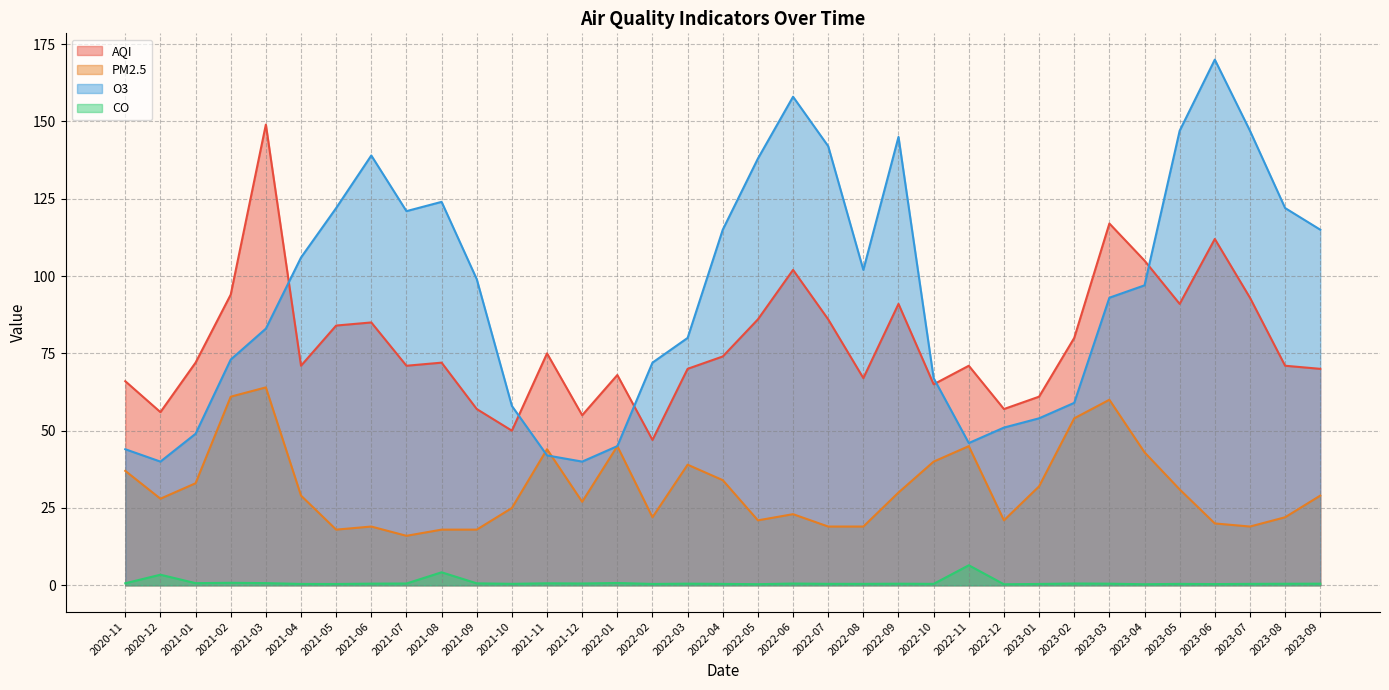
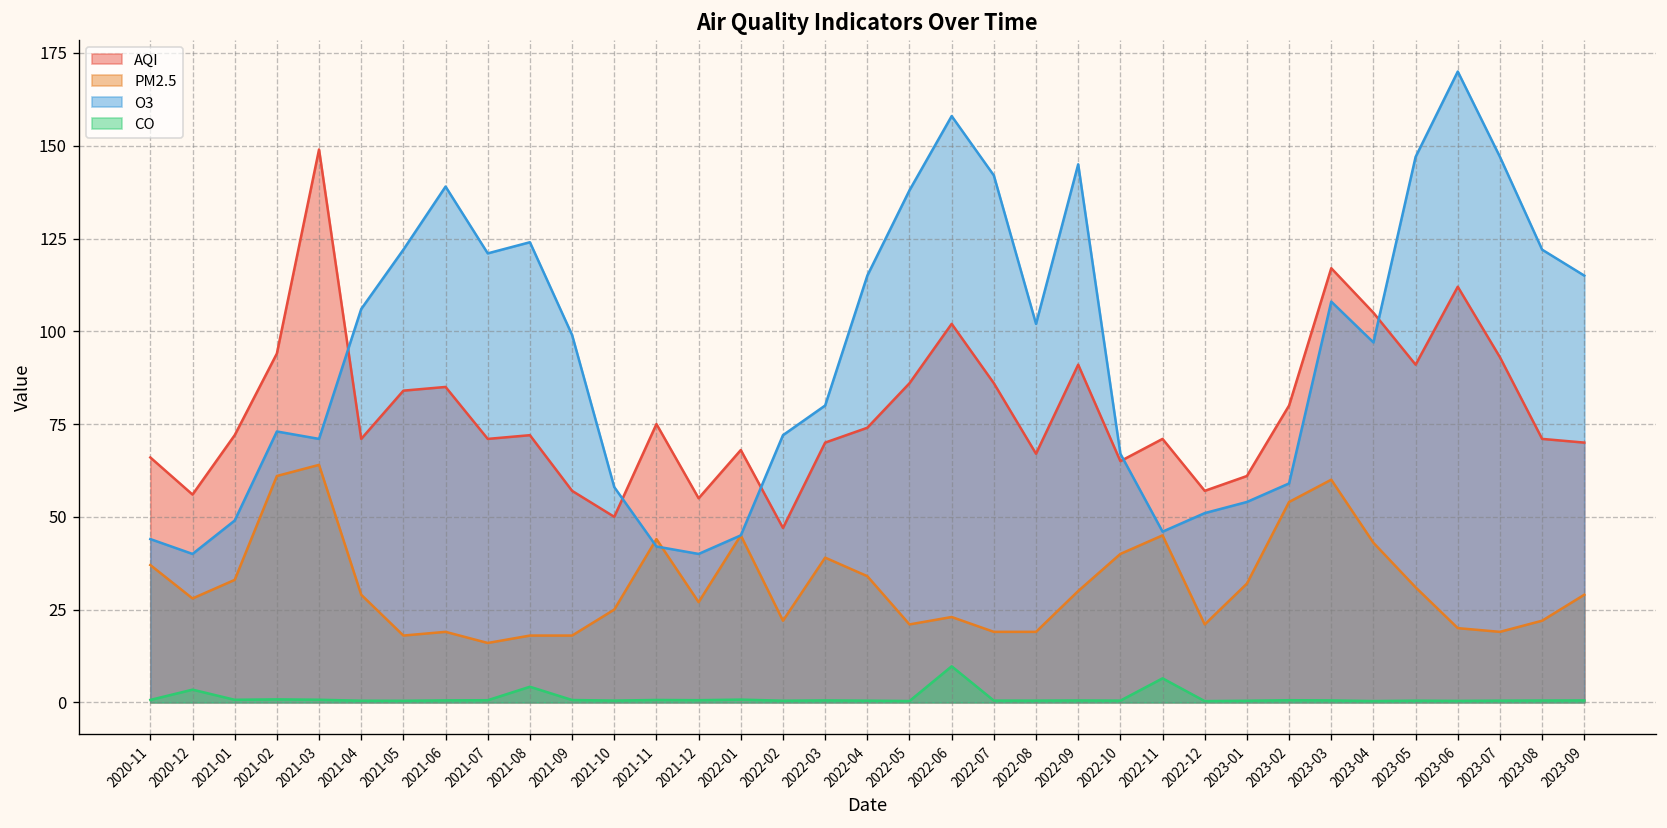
O3, 2021-03: 83 -> 71
CO, 2022-06: 1 -> 10
O3, 2023-03: 93 -> 108
